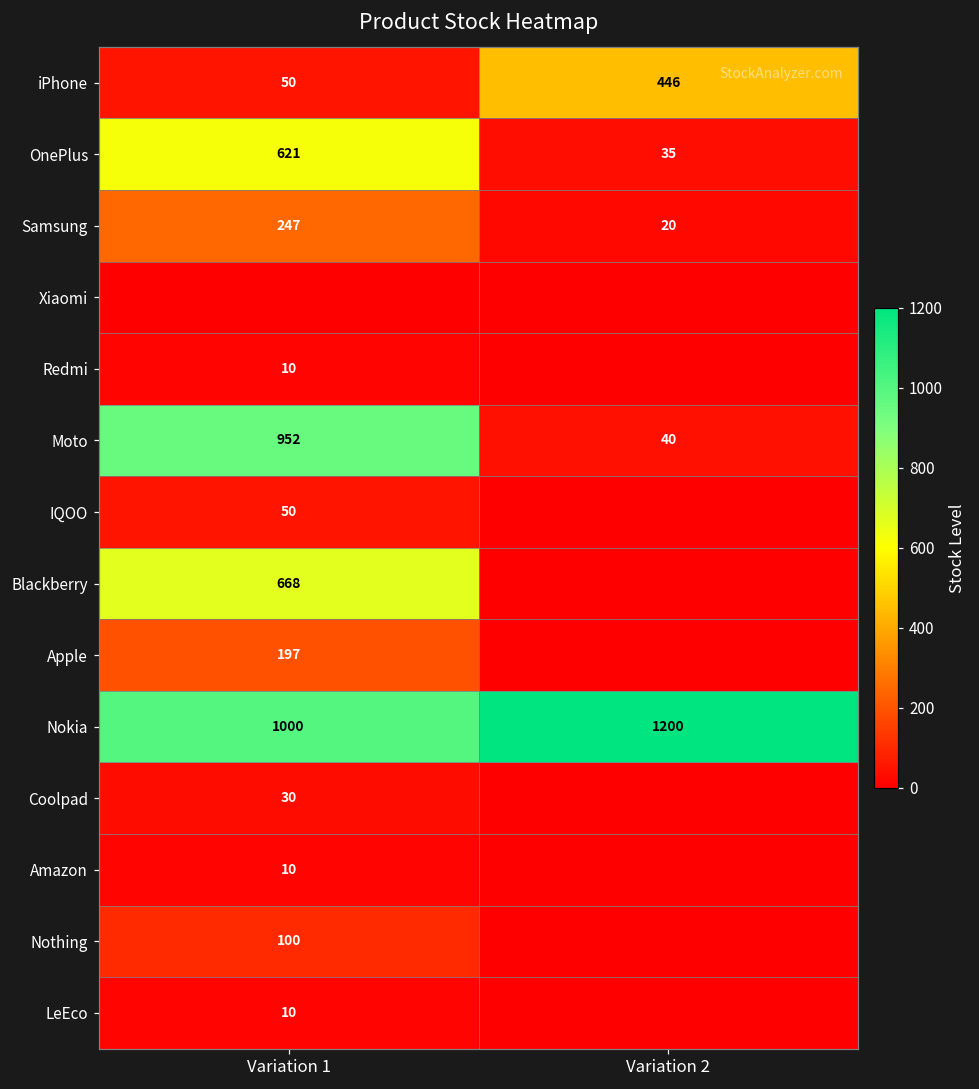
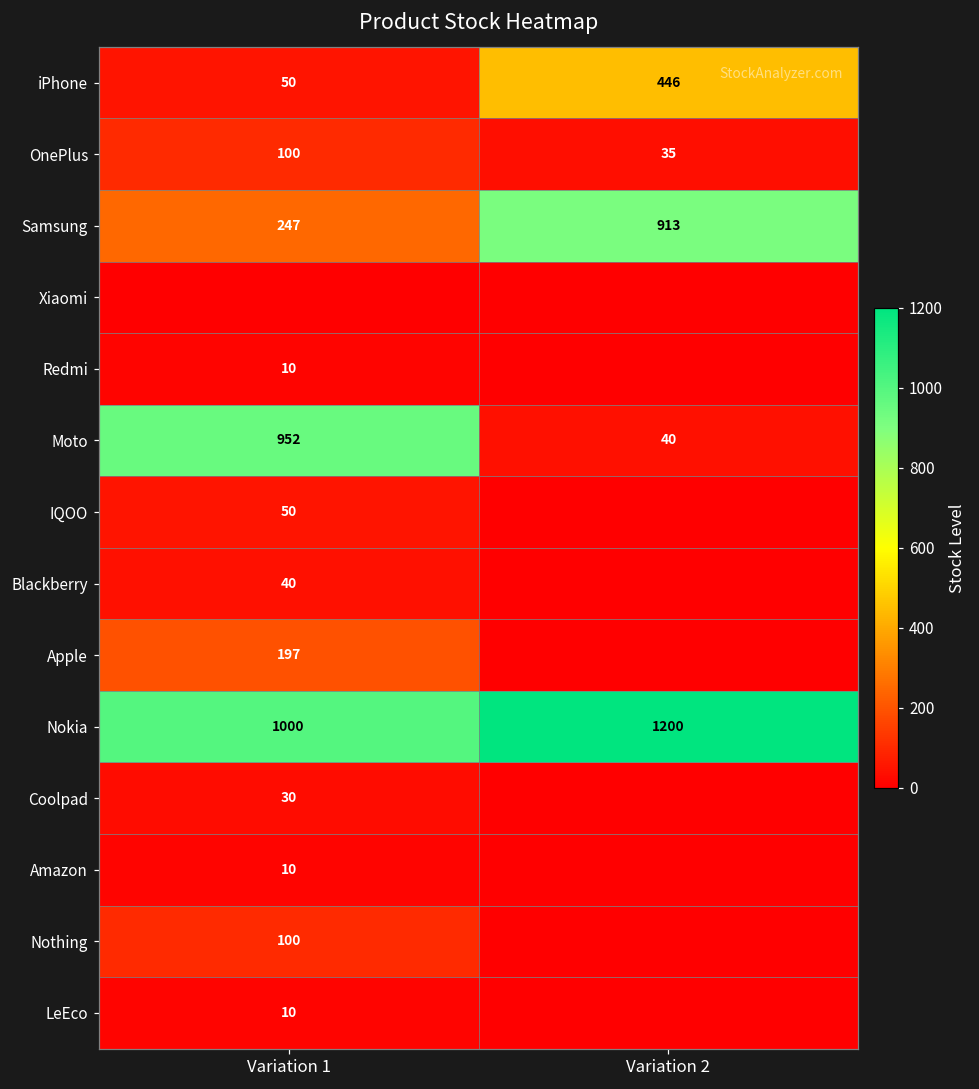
OnePlus, Variation 1: 621 -> 100
Samsung, Variation 2: 20 -> 913
Blackberry, Variation 1: 668 -> 40
